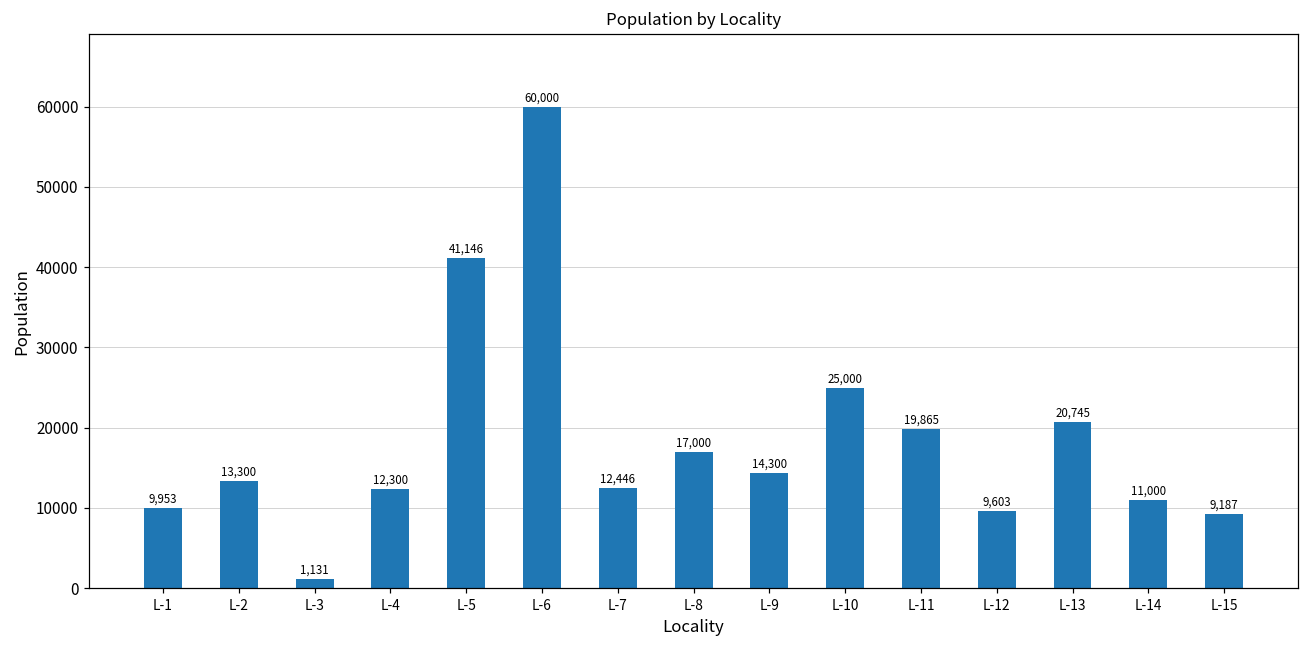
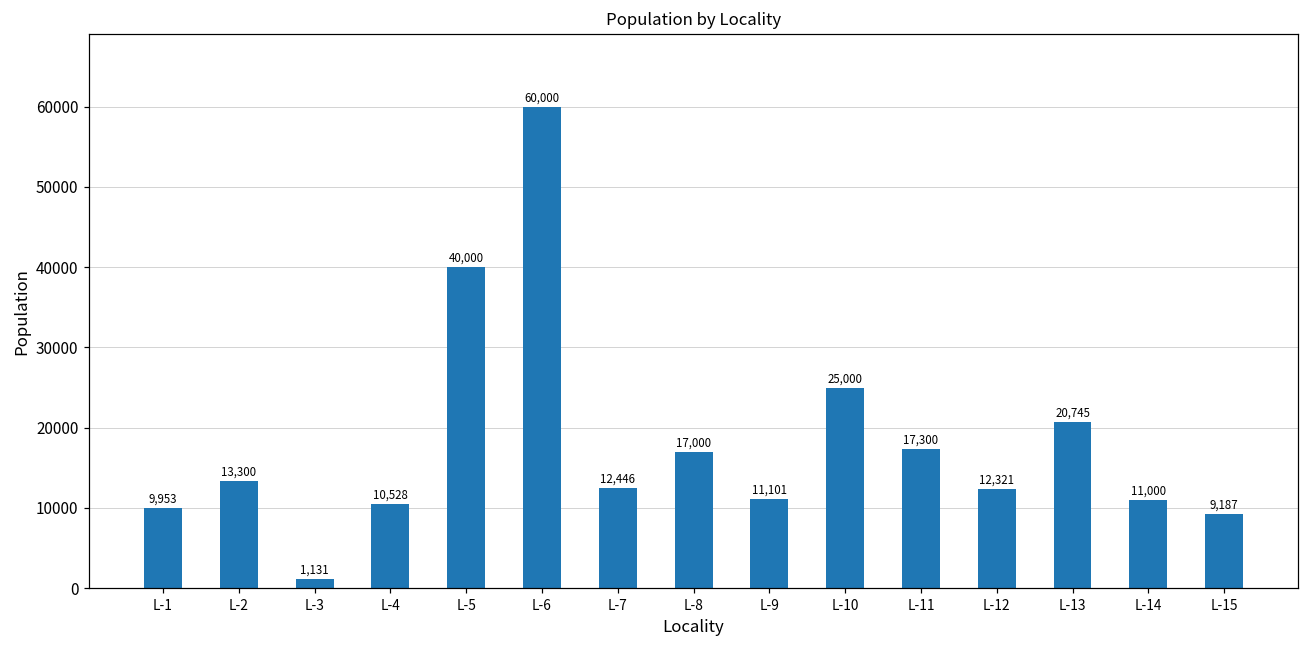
L-4: 12,300 -> 10,528
L-5: 41,146 -> 40,000
L-9: 14,300 -> 11,101
L-11: 19,865 -> 17,300
L-12: 9,603 -> 12,321
